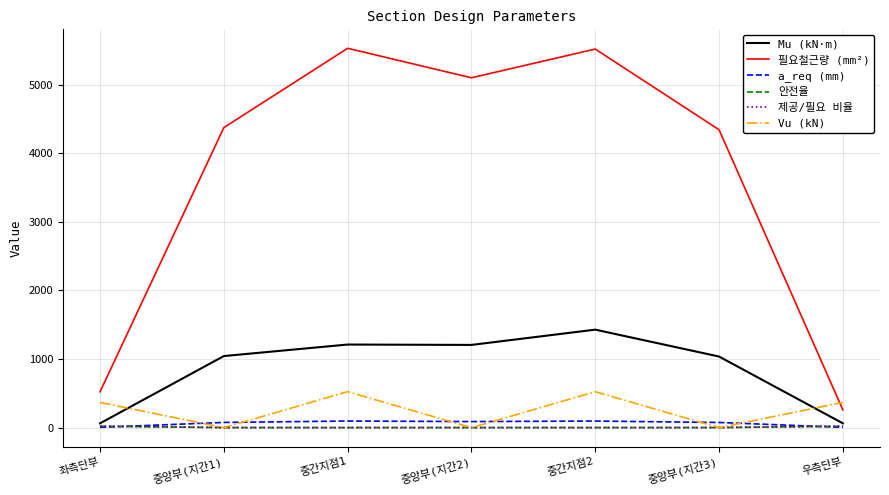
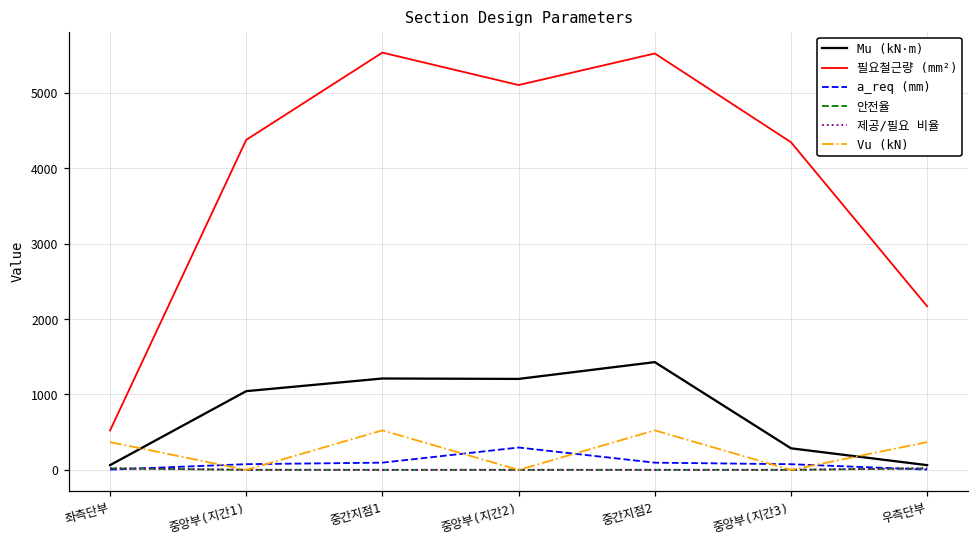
a_req (mm), 중앙부(지간2): 100 -> 300
Mu (kN·m), 중앙부(지간3): 1000 -> 300
필요철근량 (mm²), 우측단부: 300 -> 2200
